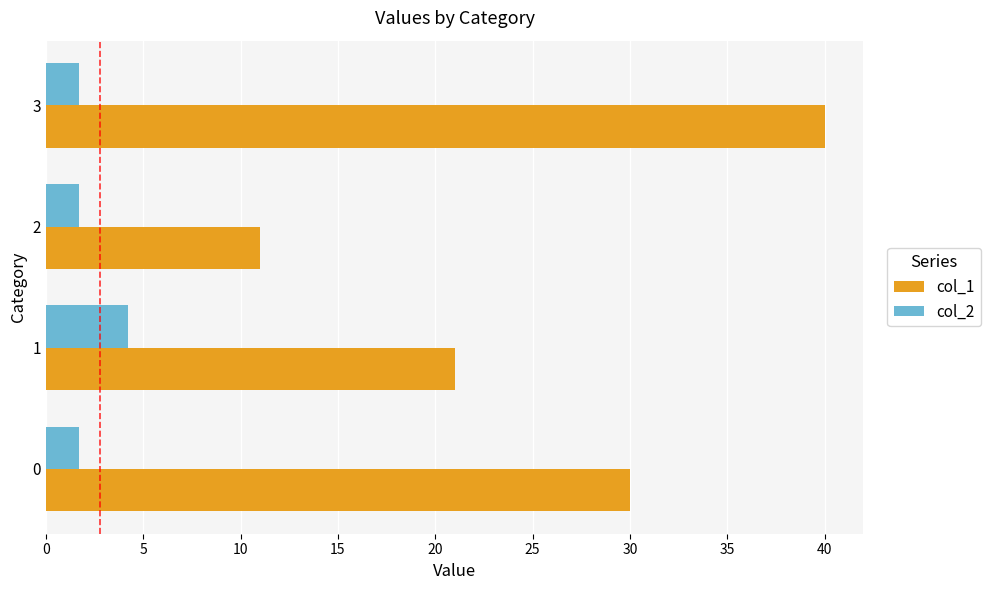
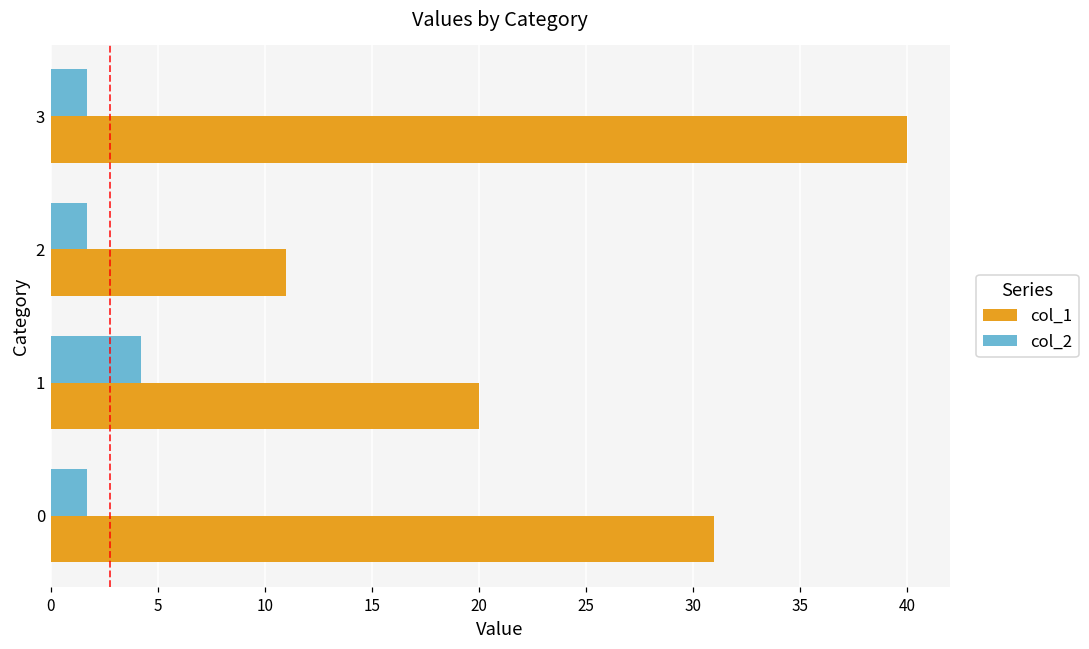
col_1, 1: 21 -> 20
col_1, 0: 30 -> 31
